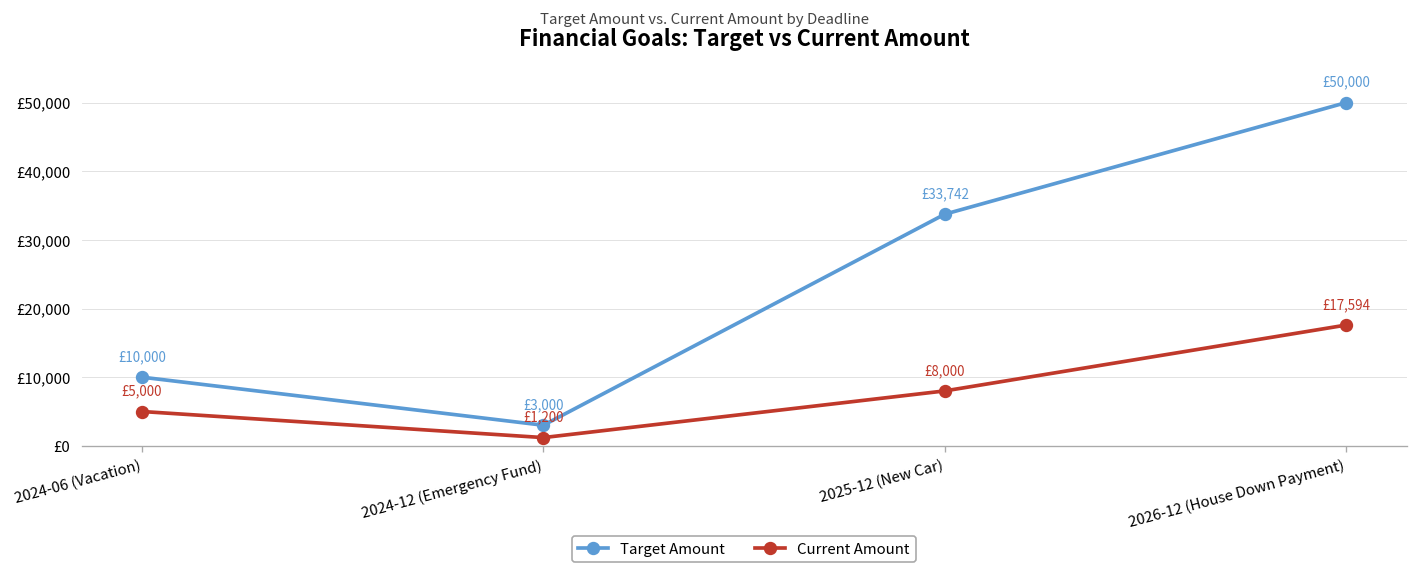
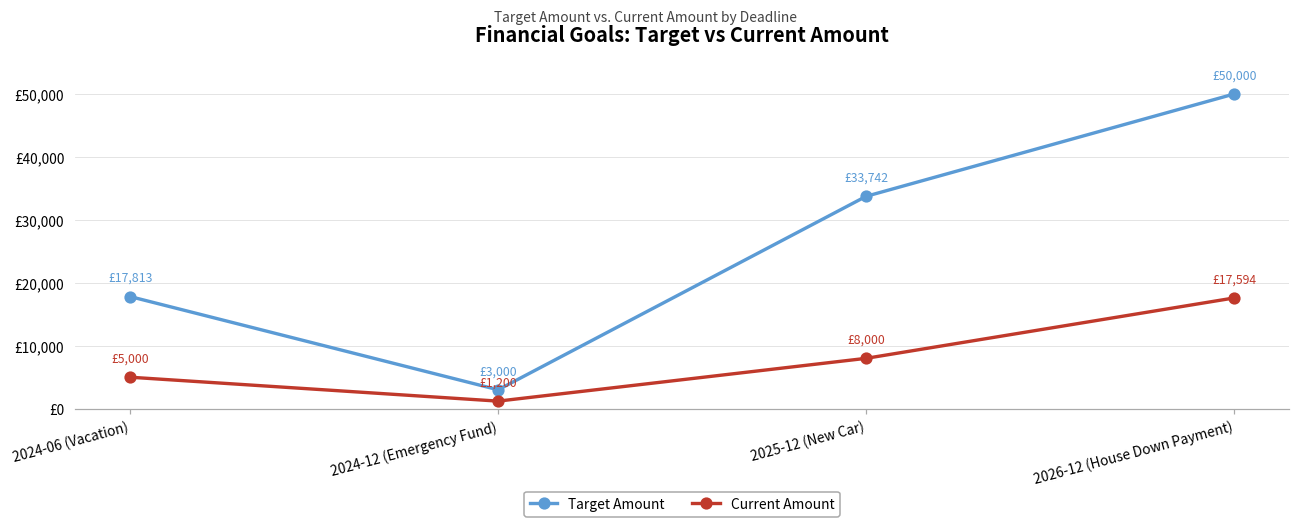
Target Amount, 2024-06 (Vacation): £10,000 -> £17,813
